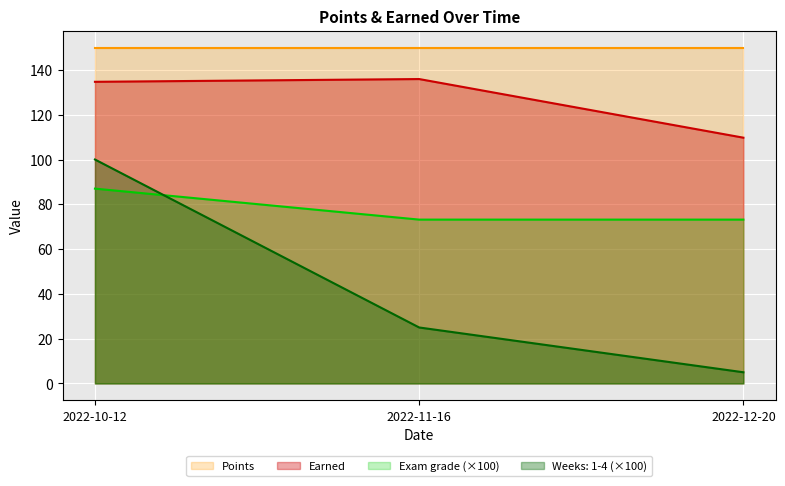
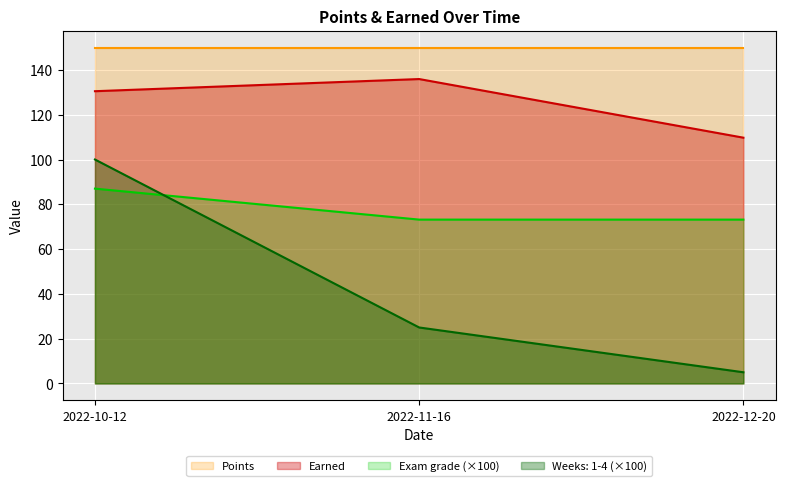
Earned, 2022-10-12: 135 -> 131
